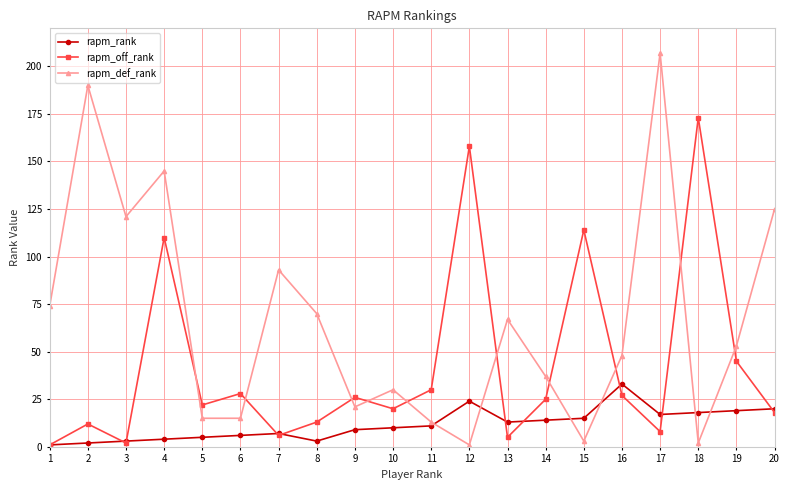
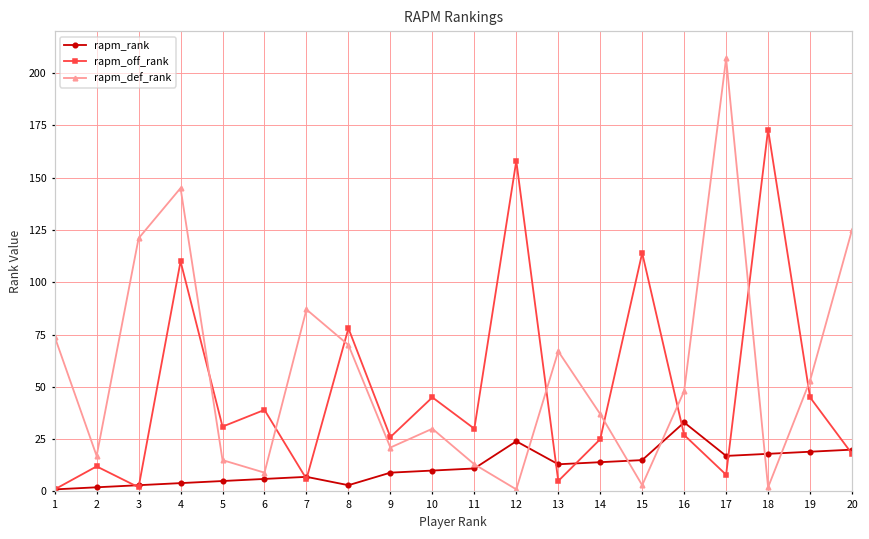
rapm_def_rank, 2: 190 -> 17
rapm_off_rank, 5: 22 -> 31
rapm_off_rank, 6: 28 -> 39
rapm_def_rank, 6: 15 -> 9
rapm_def_rank, 7: 93 -> 87
rapm_off_rank, 8: 13 -> 78
rapm_off_rank, 10: 20 -> 45
